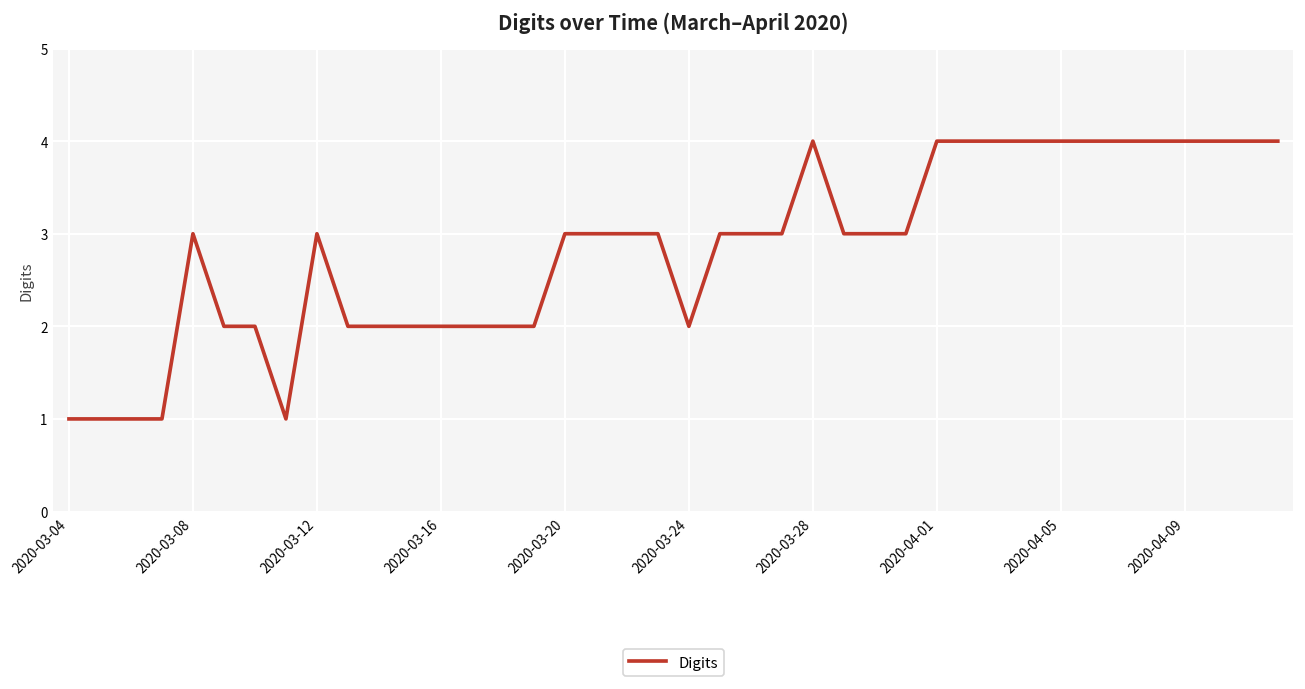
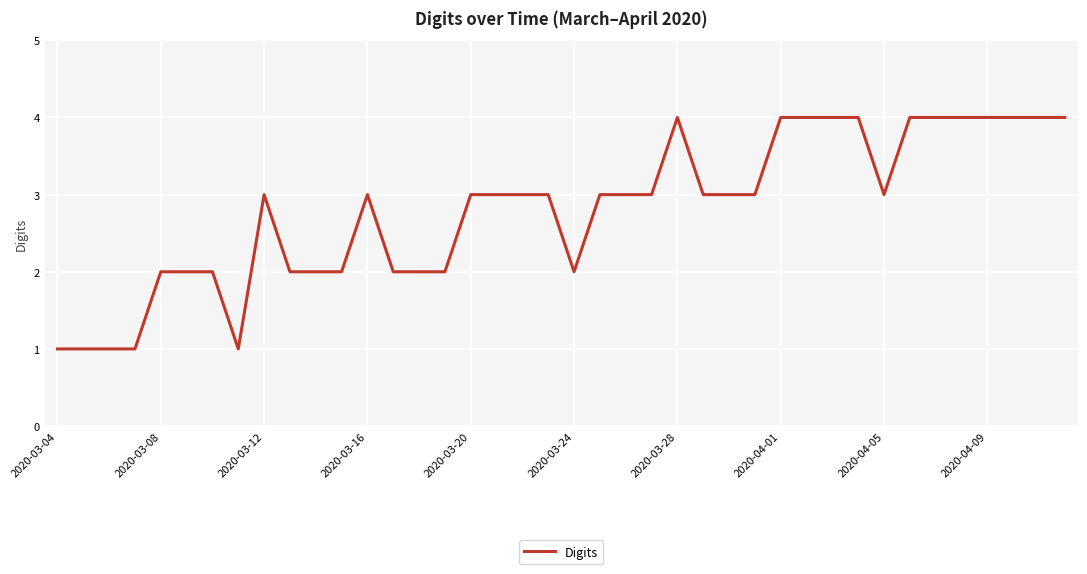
2020-03-08: 3 -> 2
2020-03-16: 2 -> 3
2020-04-05: 4 -> 3
